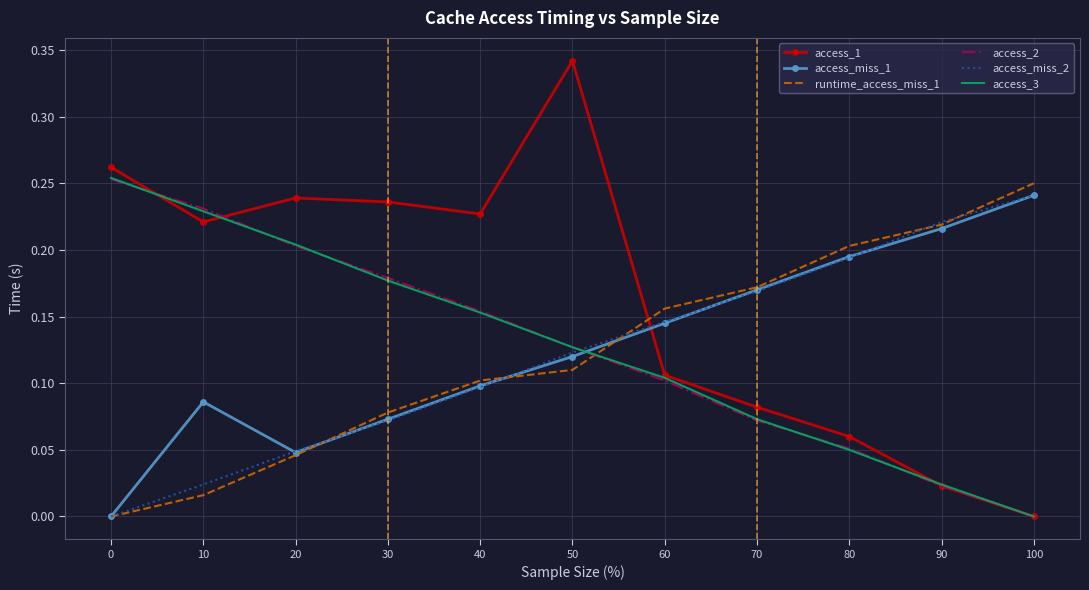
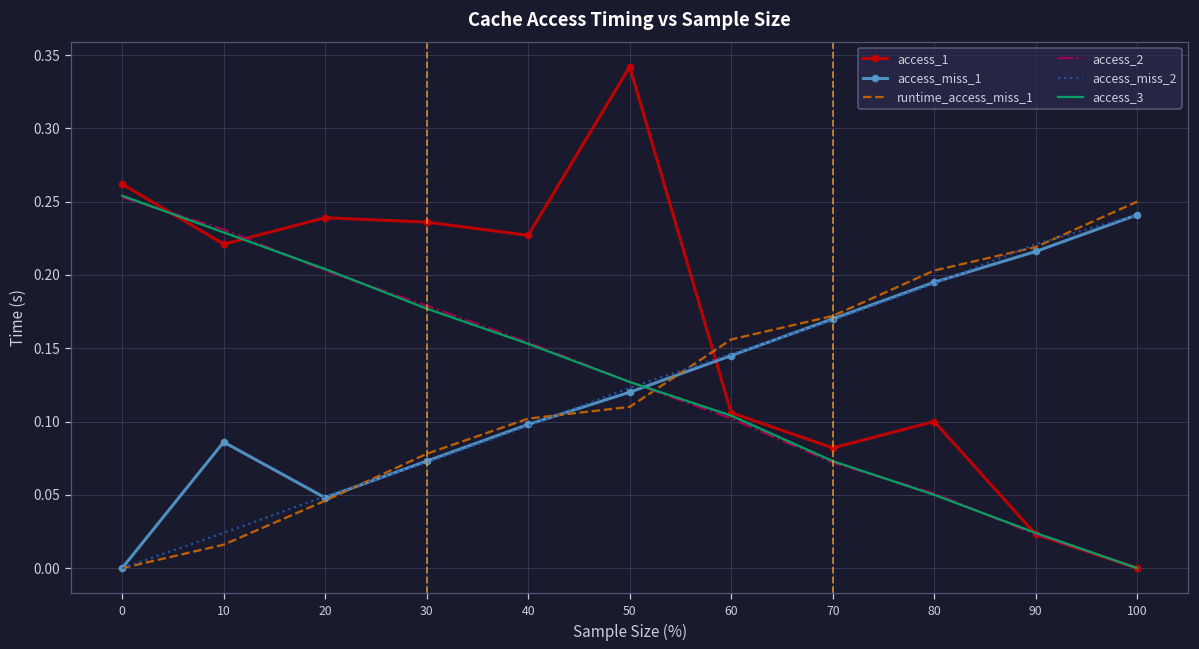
access_1, 80: 0.06 -> 0.10
